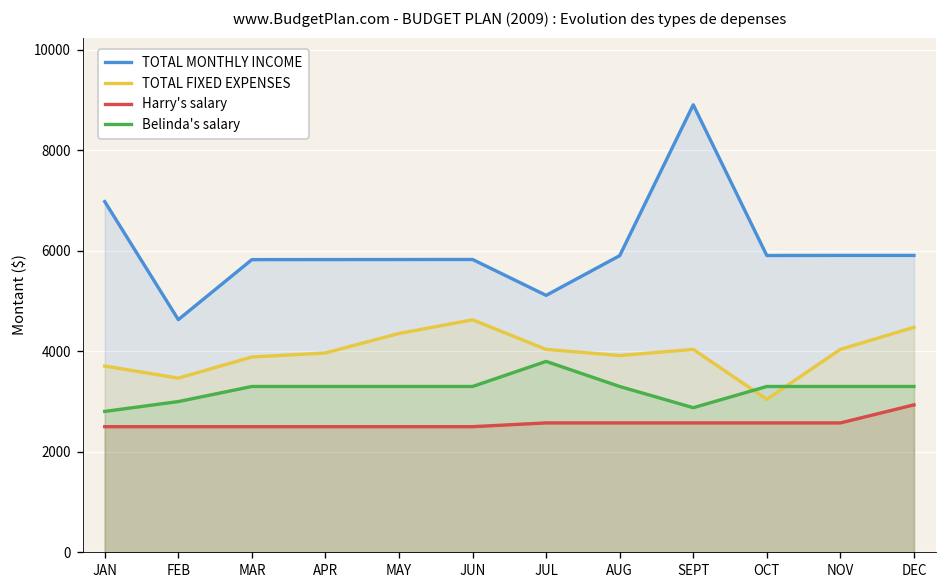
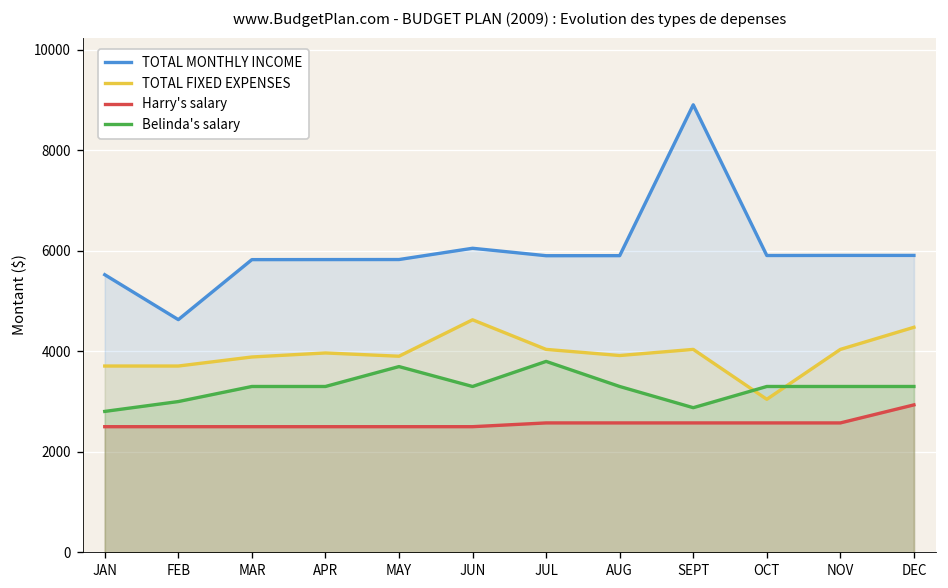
TOTAL MONTHLY INCOME, JAN: 7000 -> 5500
TOTAL FIXED EXPENSES, FEB: 3500 -> 3700
TOTAL FIXED EXPENSES, MAY: 4400 -> 3900
Belinda's salary, MAY: 3300 -> 3700
TOTAL MONTHLY INCOME, JUN: 5800 -> 6100
TOTAL MONTHLY INCOME, JUL: 5100 -> 5900
